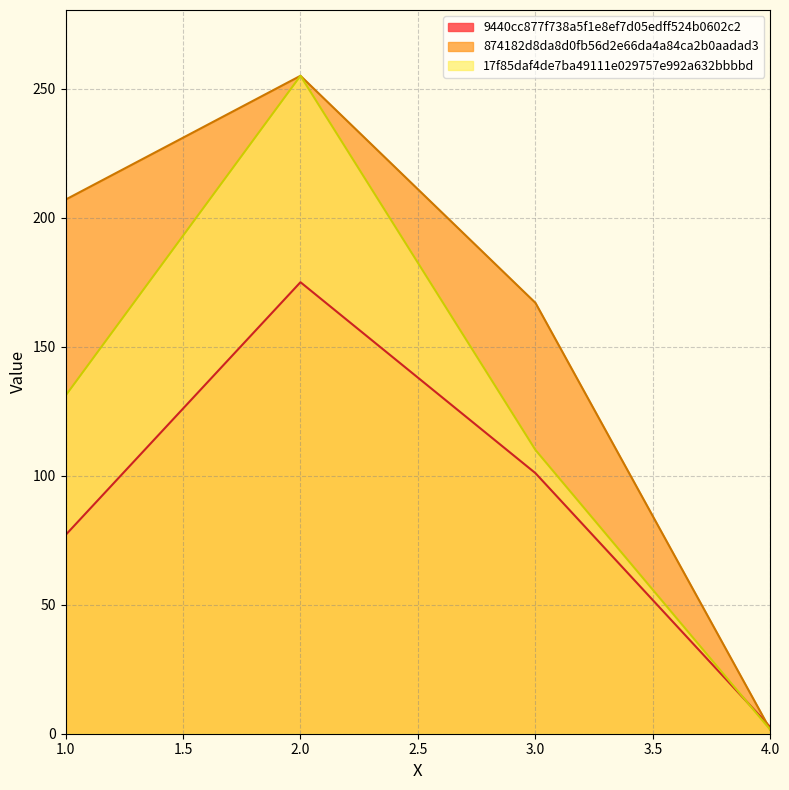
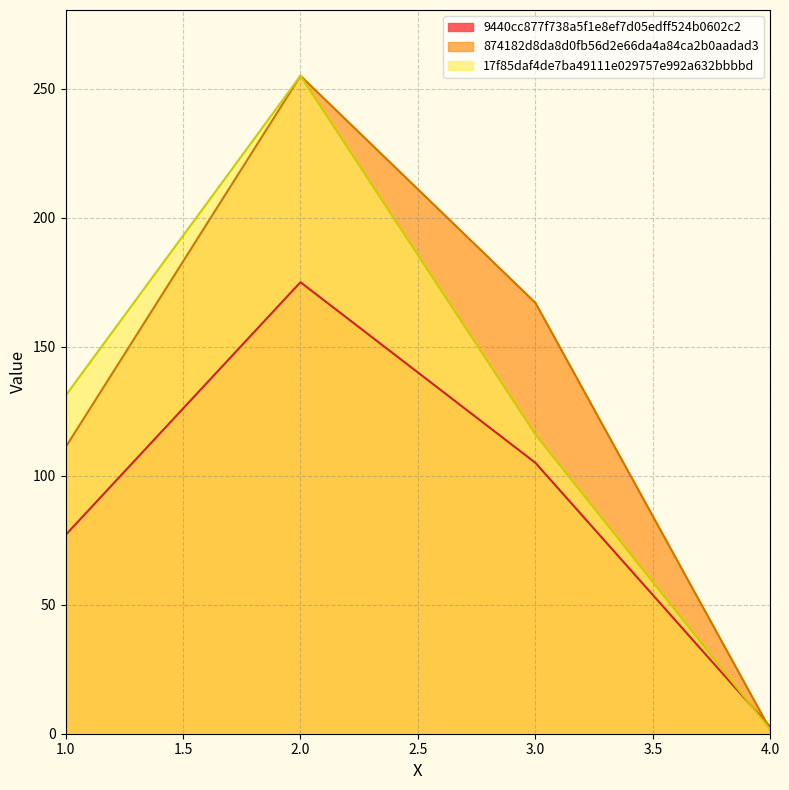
874182d8da8d0fb56d2e66da4a84ca2b0aadad3, 1.0: 207 -> 111
9440cc877f738a5f1e8ef7d05edff524b0602c2, 3.0: 101 -> 105
17f85daf4de7ba49111e029757e992a632bbbbd, 3.0: 110 -> 116
